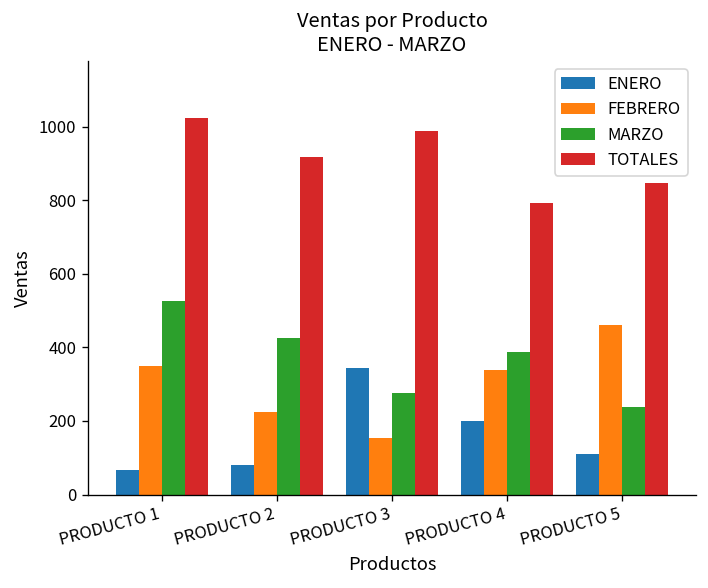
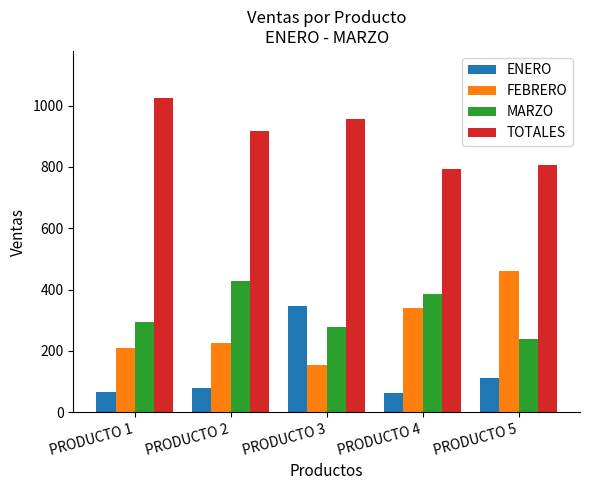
FEBRERO, PRODUCTO 1: 350 -> 210
MARZO, PRODUCTO 1: 530 -> 300
TOTALES, PRODUCTO 3: 990 -> 960
ENERO, PRODUCTO 4: 200 -> 60
TOTALES, PRODUCTO 5: 850 -> 810
